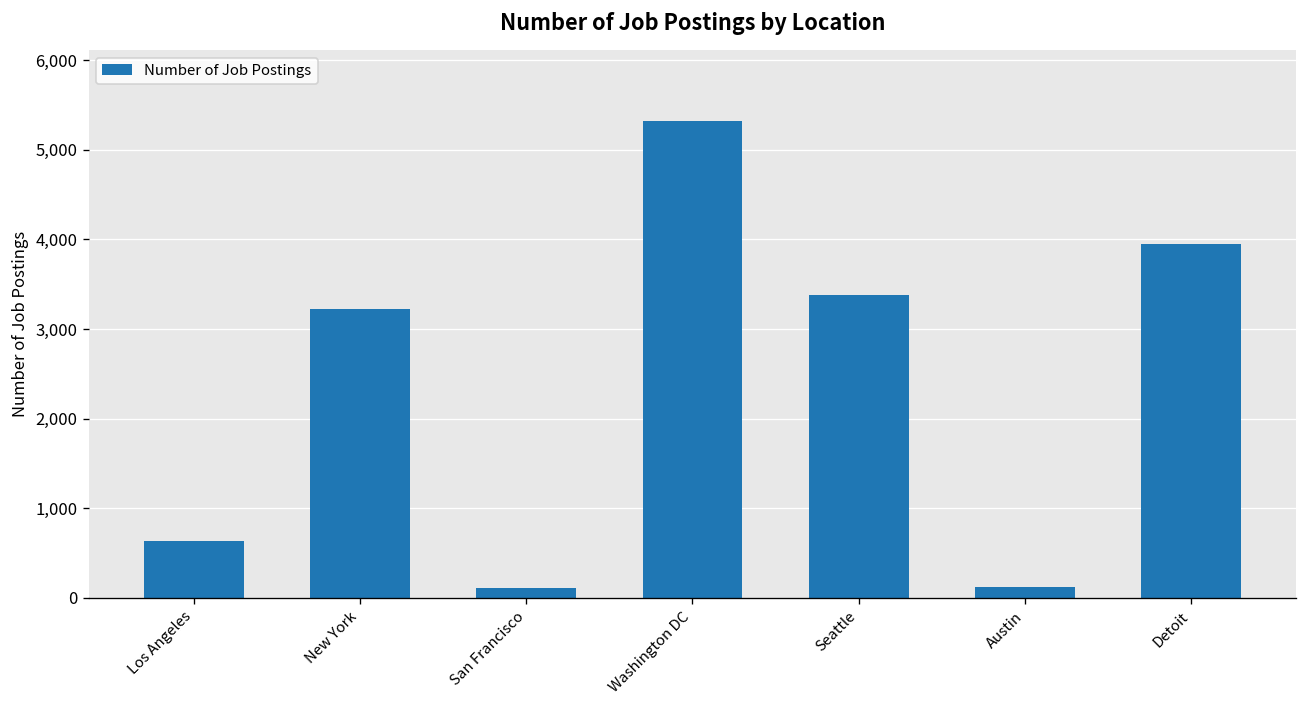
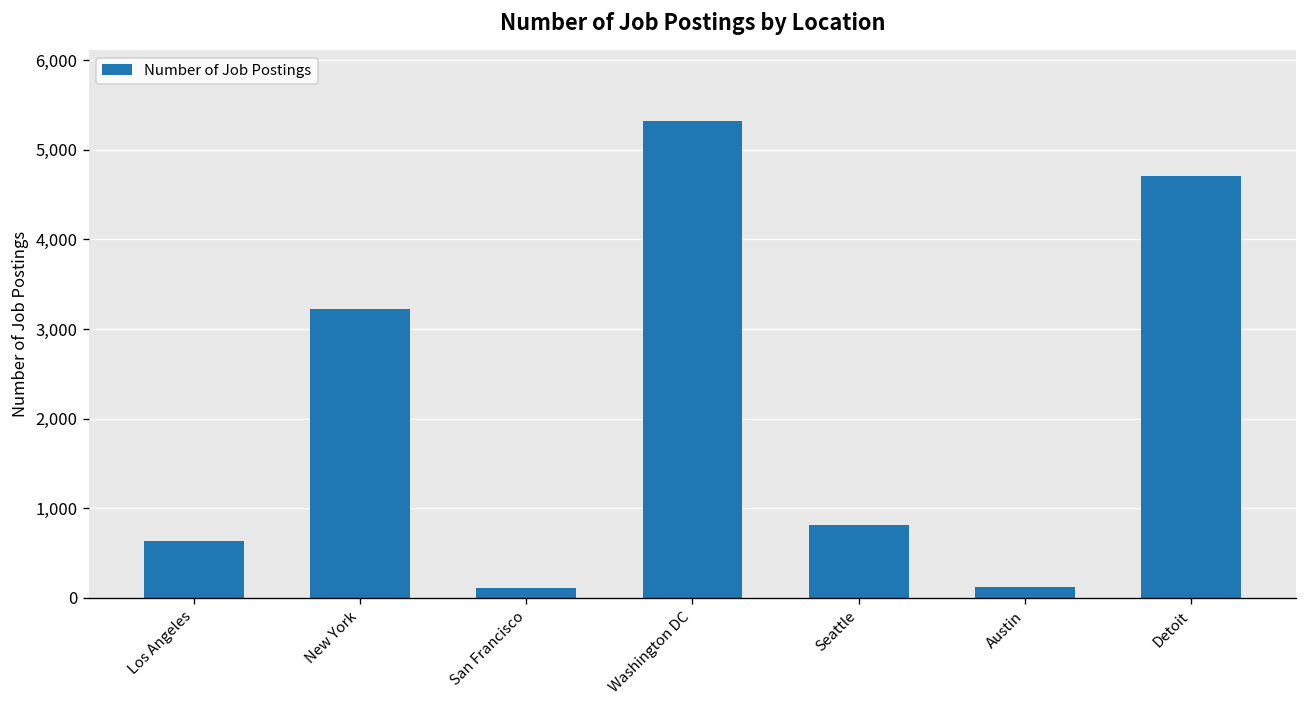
Seattle: 3,400 -> 800
Detoit: 3,900 -> 4,700
